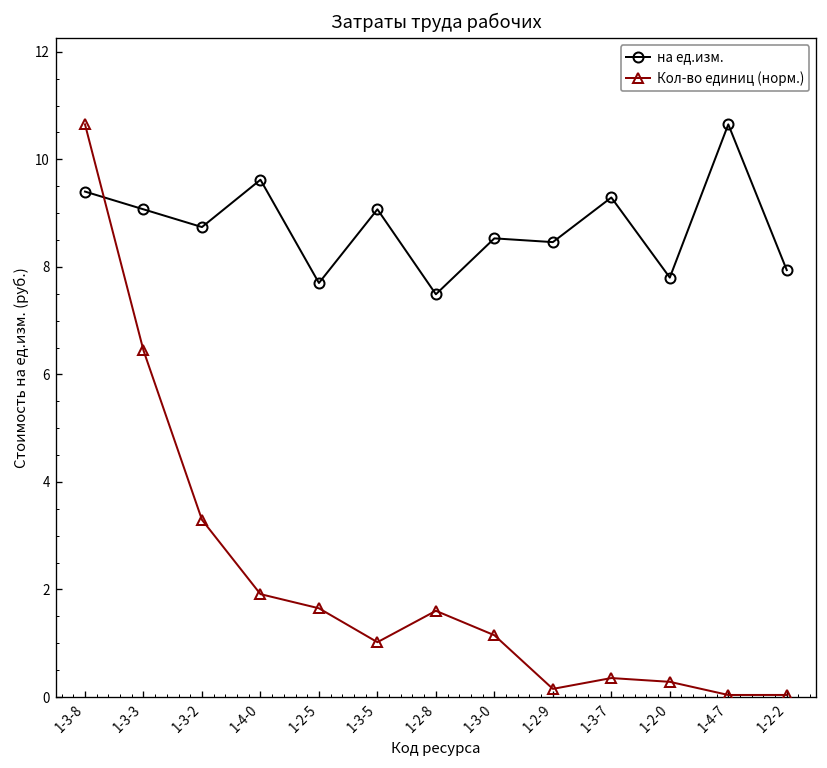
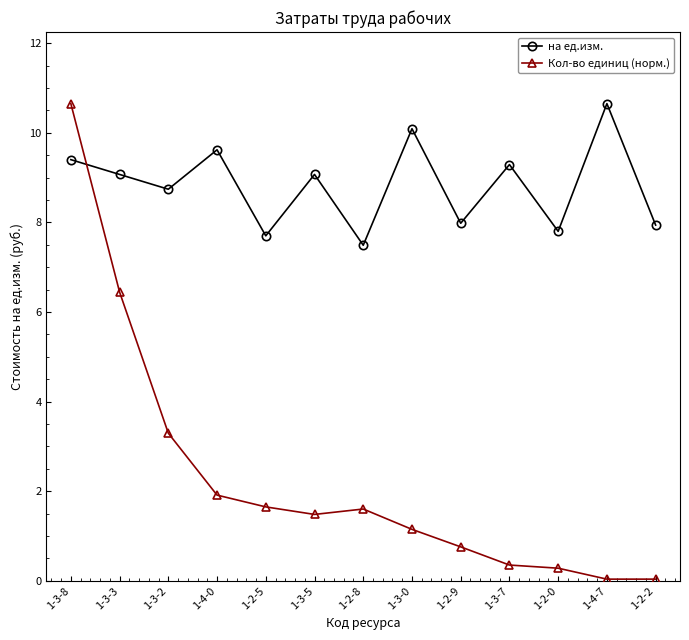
Кол-во единиц (норм.), 1-3-5: 1.0 -> 1.5
на ед.изм., 1-3-0: 8.5 -> 10.1
на ед.изм., 1-2-9: 8.5 -> 8.0
Кол-во единиц (норм.), 1-2-9: 0.2 -> 0.8
